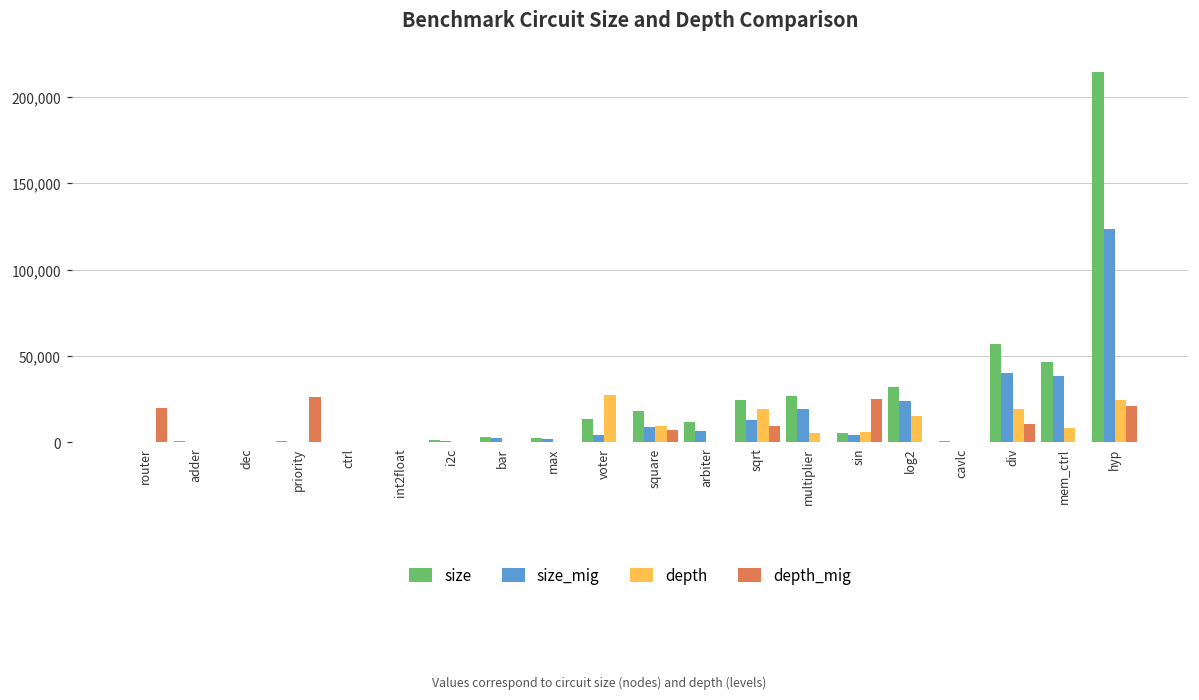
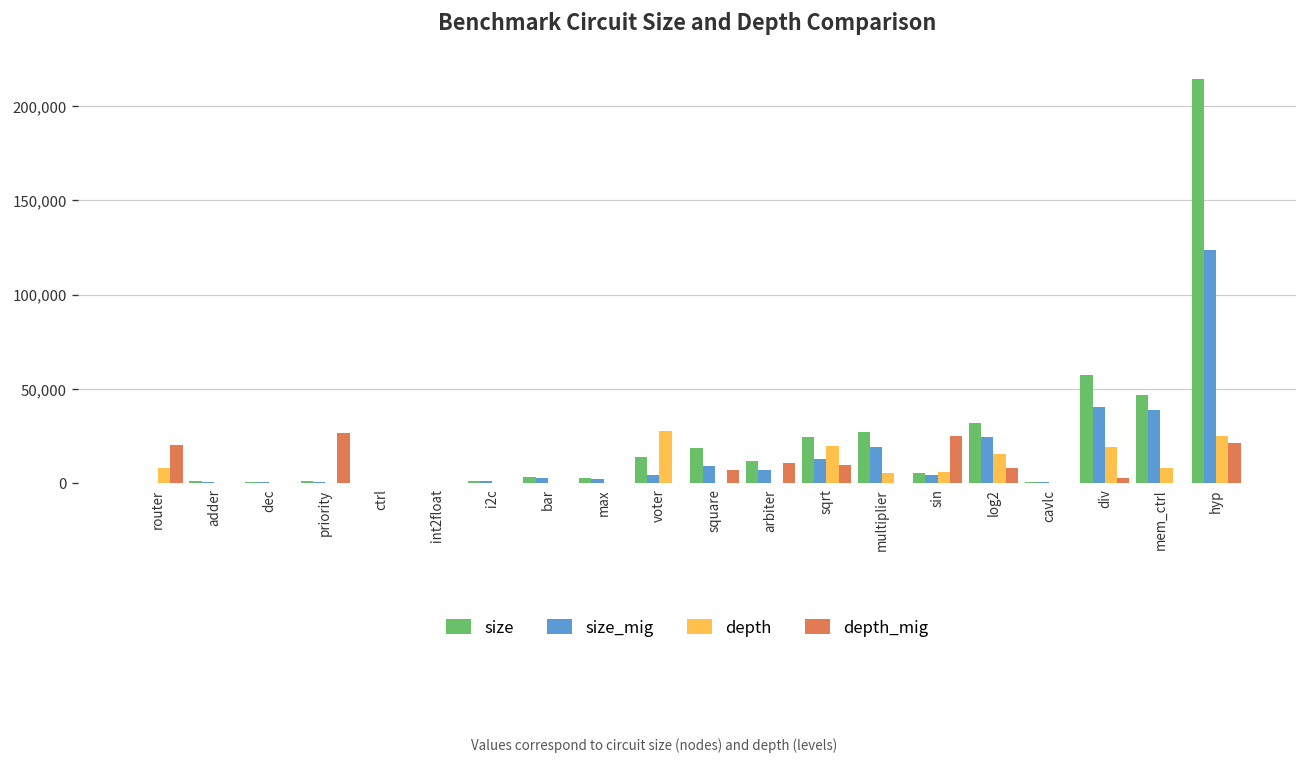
depth, router: 0 -> 8,000
depth, square: 9,000 -> 0
depth_mig, arbiter: 0 -> 11,000
depth_mig, log2: 0 -> 8,000
depth_mig, div: 11,000 -> 3,000
